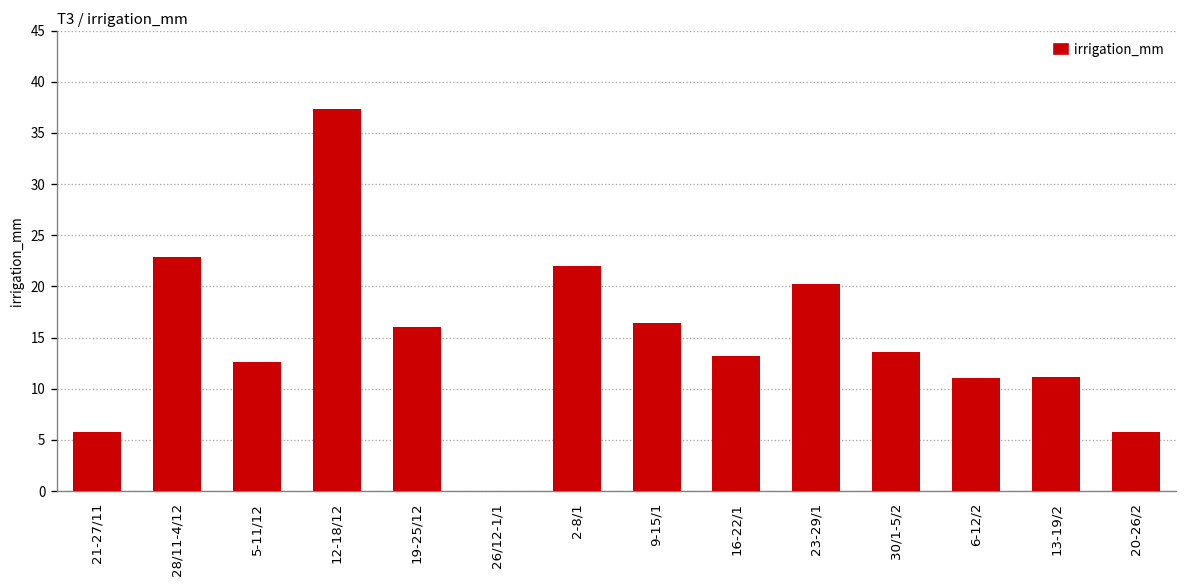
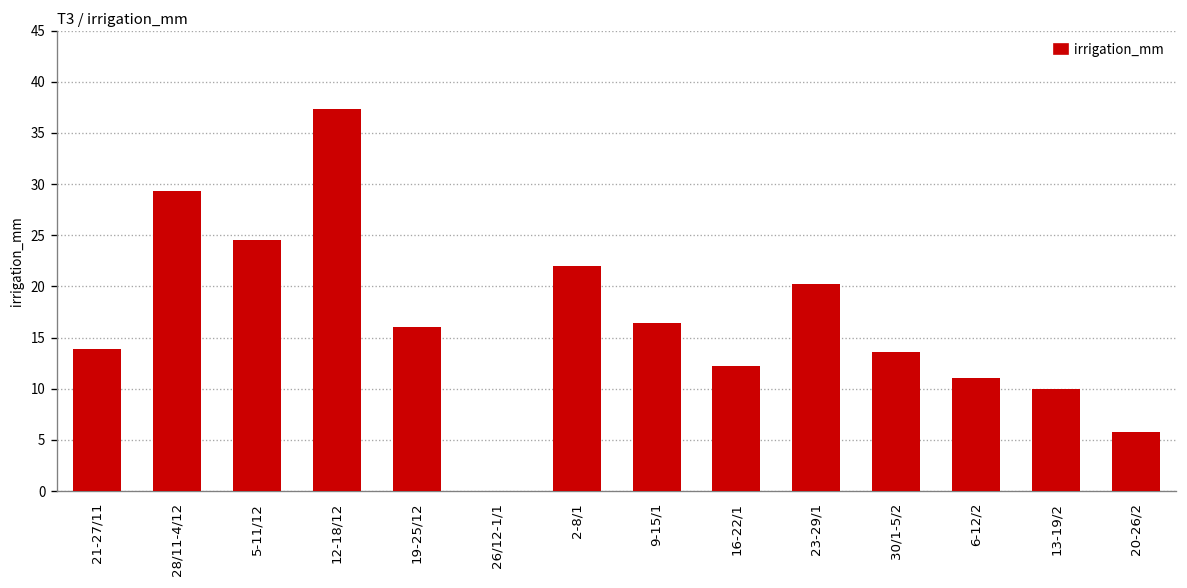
21-27/11: 6 -> 14
28/11-4/12: 23 -> 29
5-11/12: 13 -> 25
16-22/1: 13 -> 12
13-19/2: 11 -> 10
